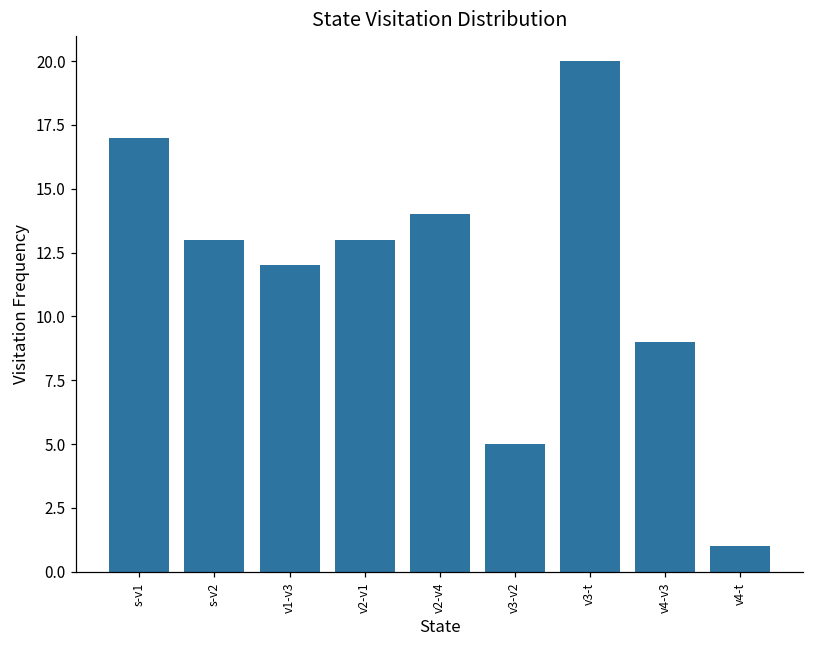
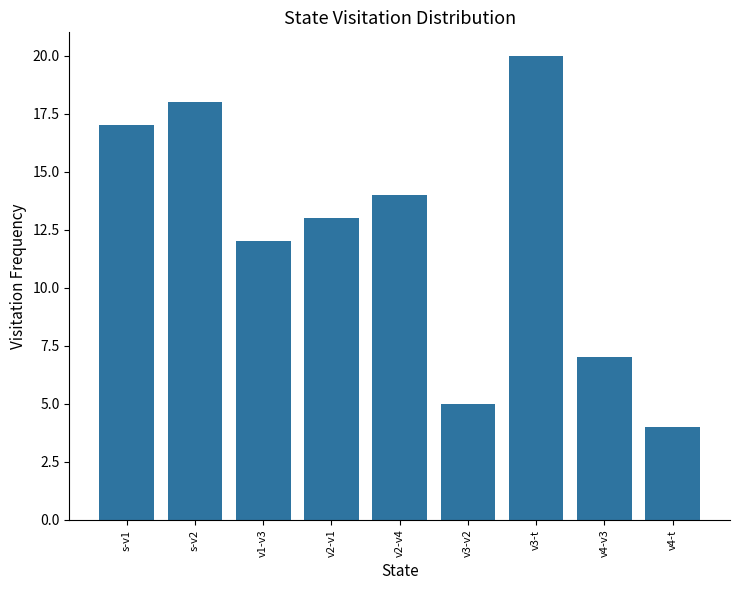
s-v2: 13 -> 18
v4-v3: 9 -> 7
v4-t: 1 -> 4
